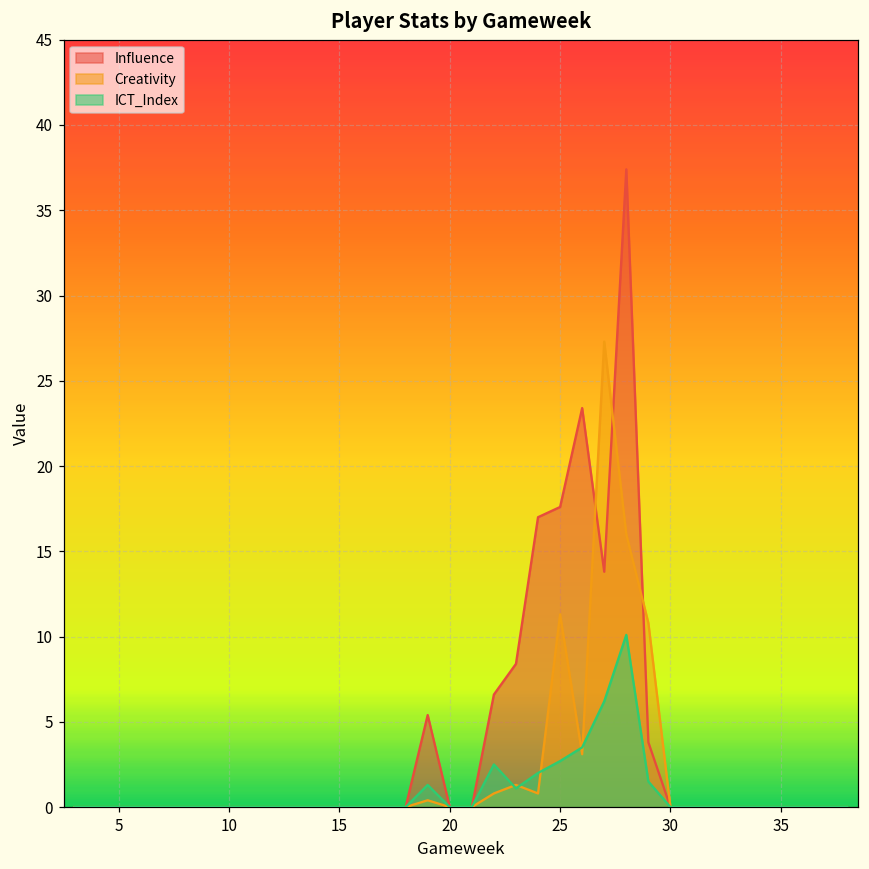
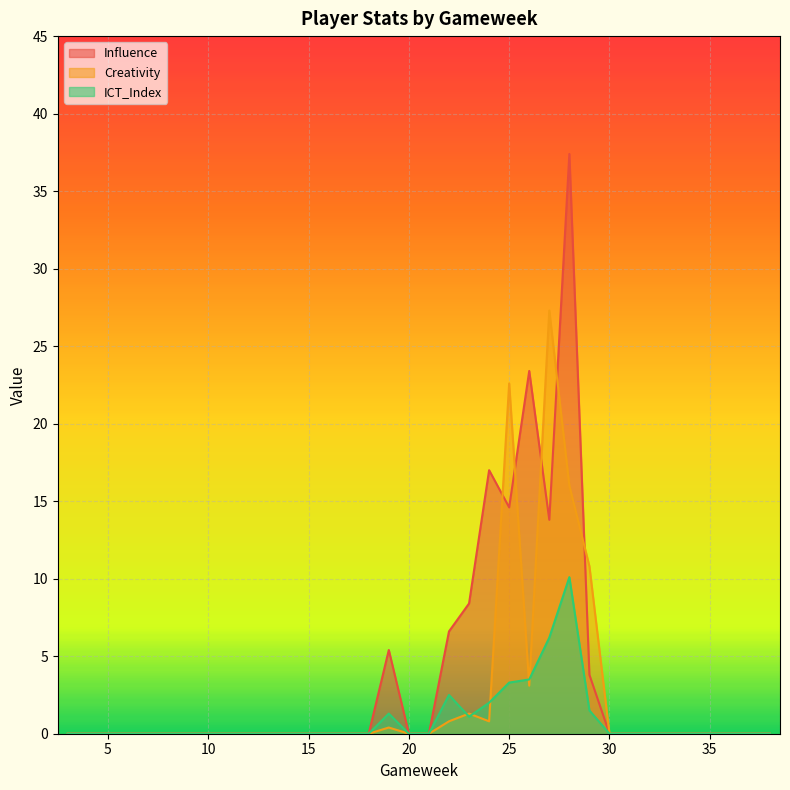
Influence, 25: 17.6 -> 14.6
Creativity, 25: 11.3 -> 22.6
ICT_Index, 25: 2.7 -> 3.3
